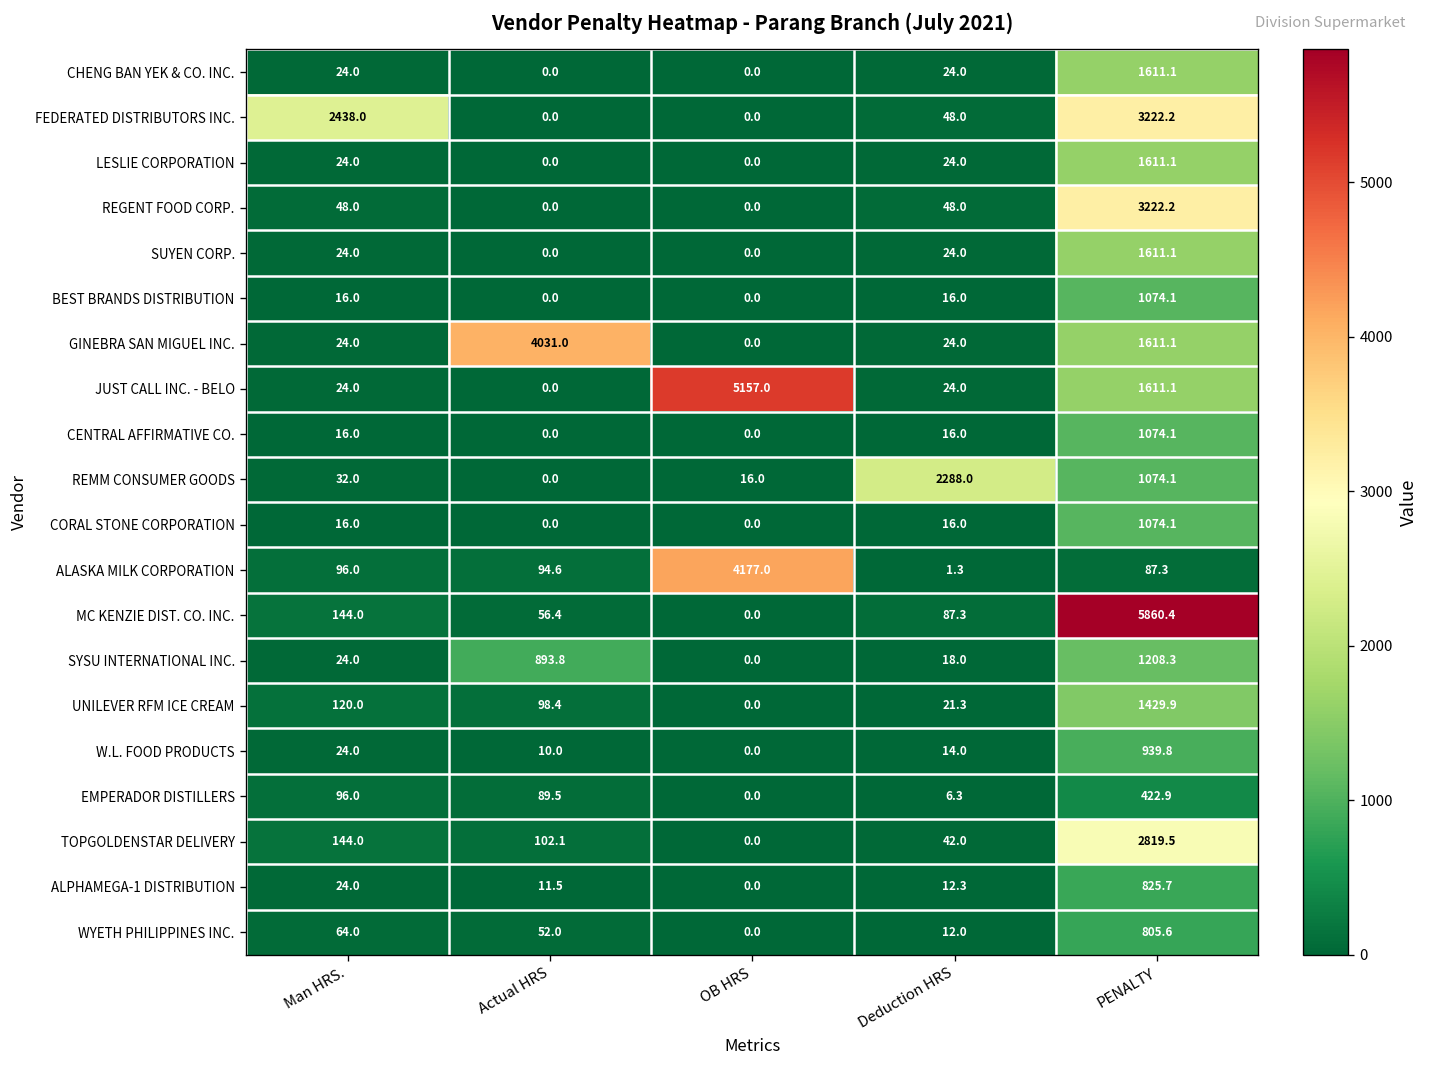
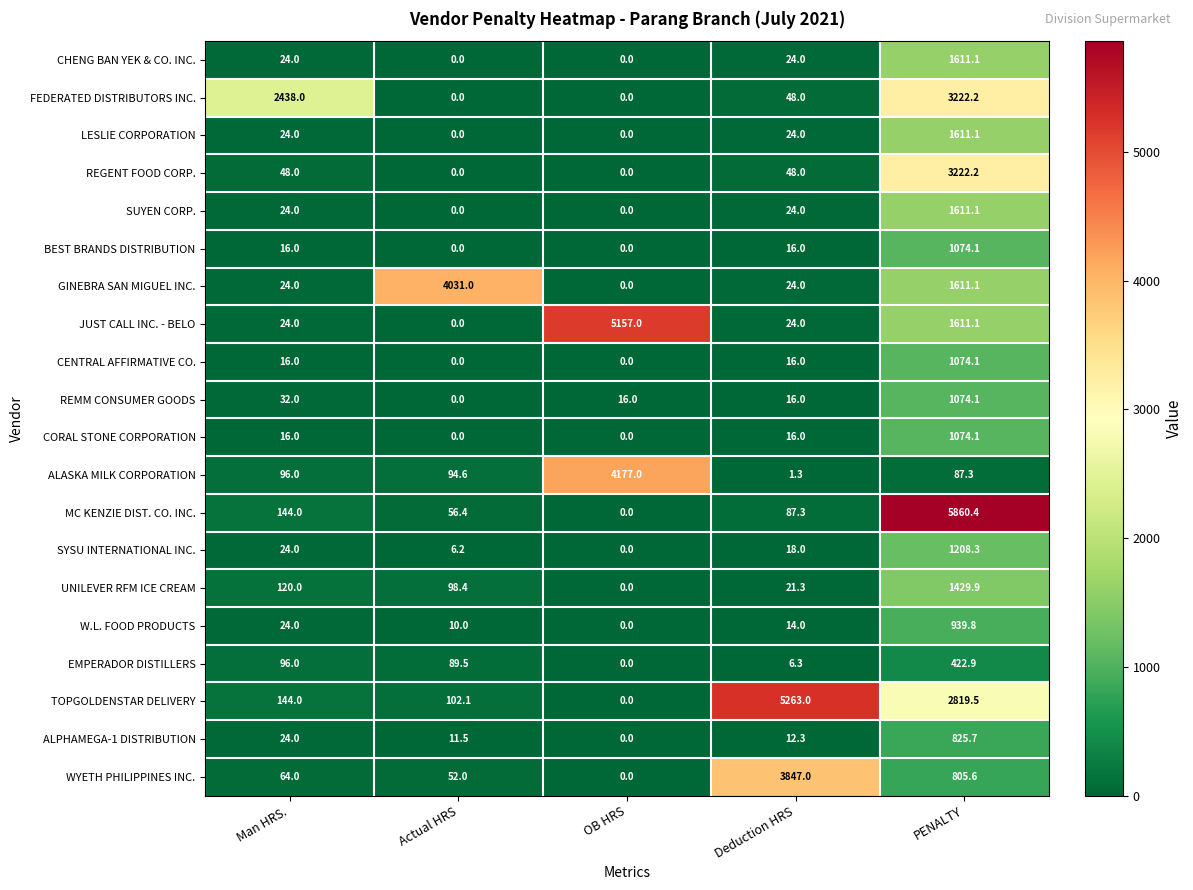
REMM CONSUMER GOODS, Deduction HRS: 2288.0 -> 16.0
SYSU INTERNATIONAL INC., Actual HRS: 893.8 -> 6.2
TOPGOLDENSTAR DELIVERY, Deduction HRS: 42.0 -> 5263.0
WYETH PHILIPPINES INC., Deduction HRS: 12.0 -> 3847.0
